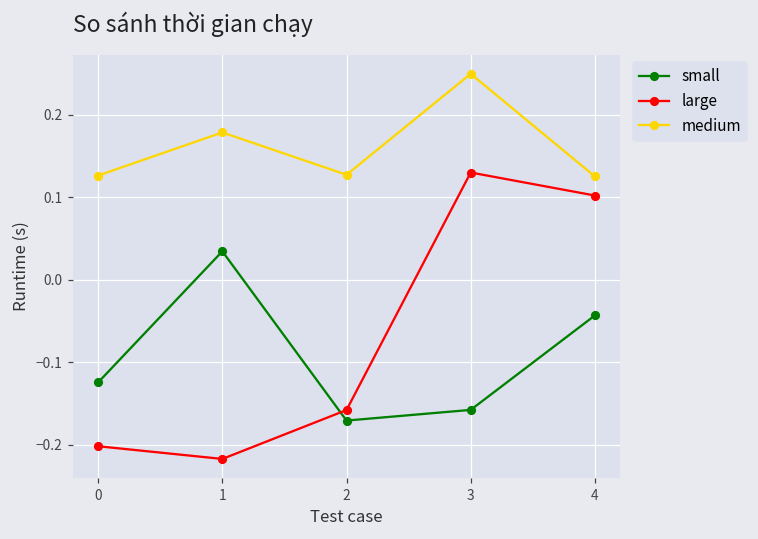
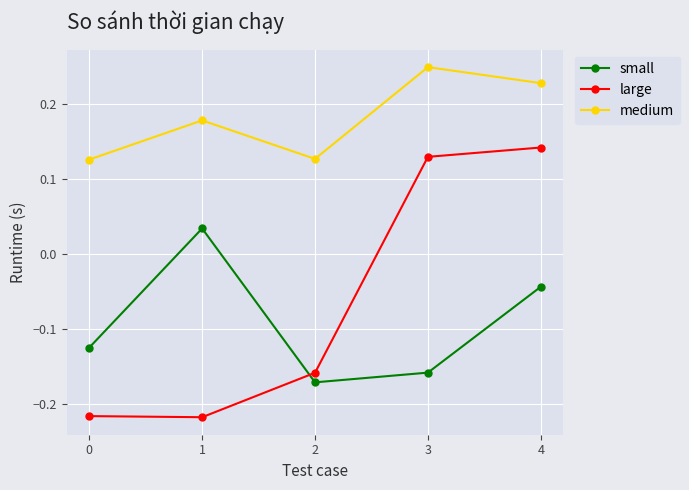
large, 0: -0.20 -> -0.22
large, 4: 0.10 -> 0.14
medium, 4: 0.13 -> 0.23
